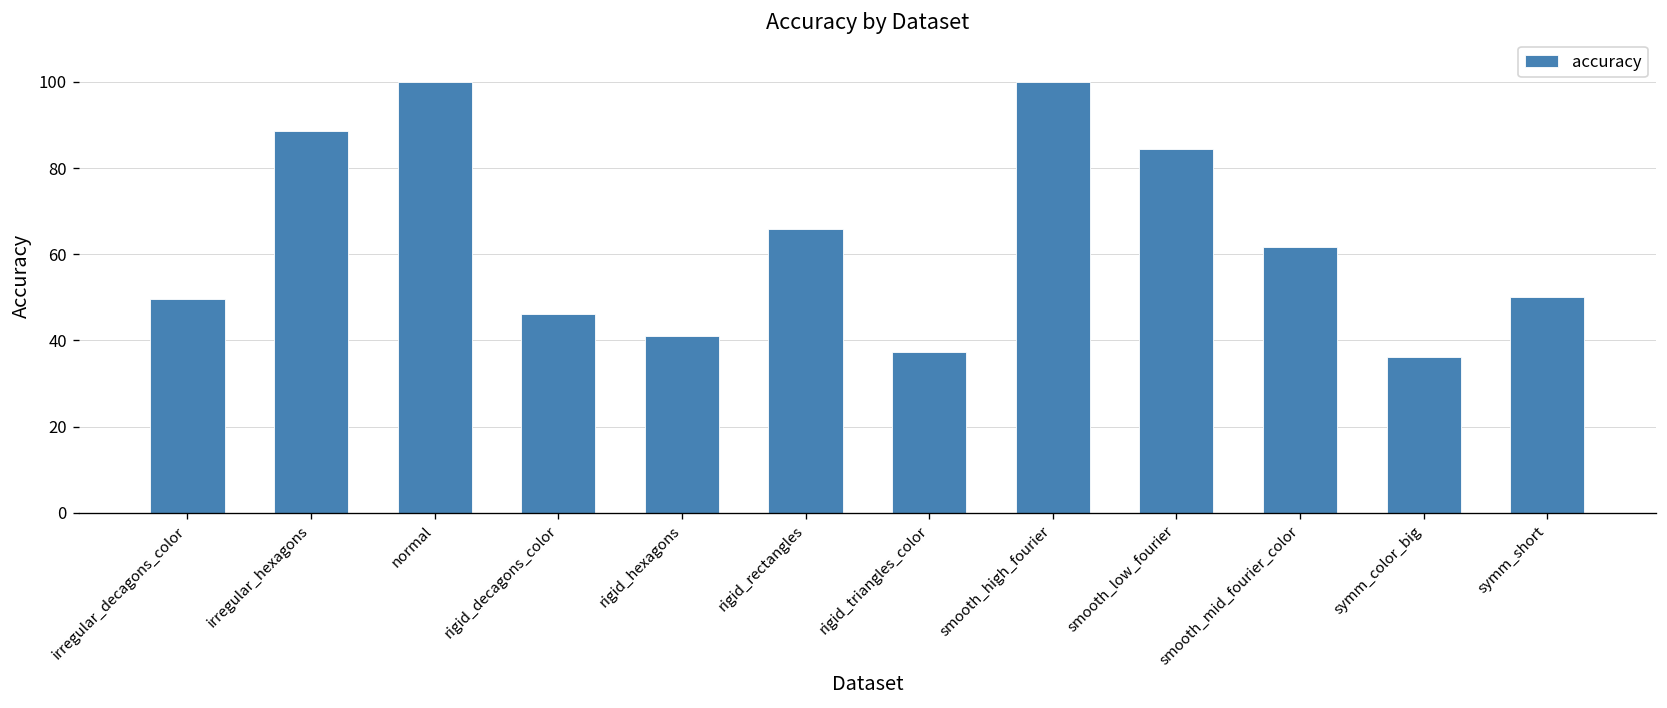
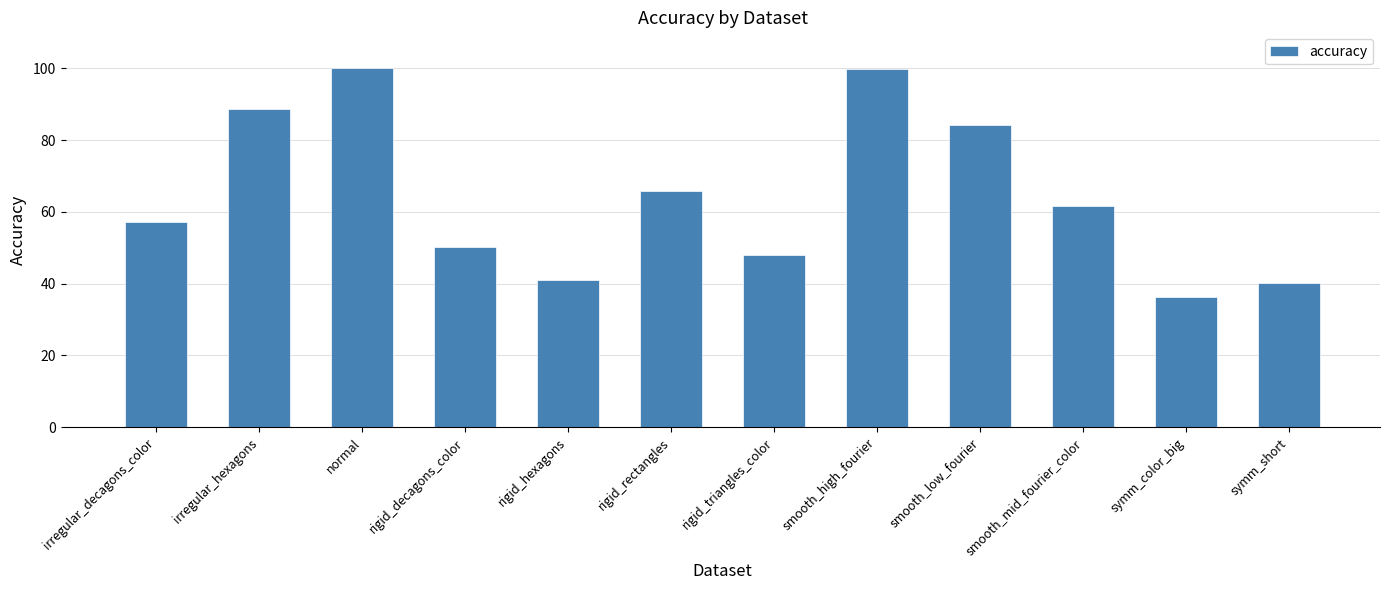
irregular_decagons_color: 50 -> 57
rigid_decagons_color: 46 -> 50
rigid_triangles_color: 37 -> 48
symm_short: 50 -> 40
